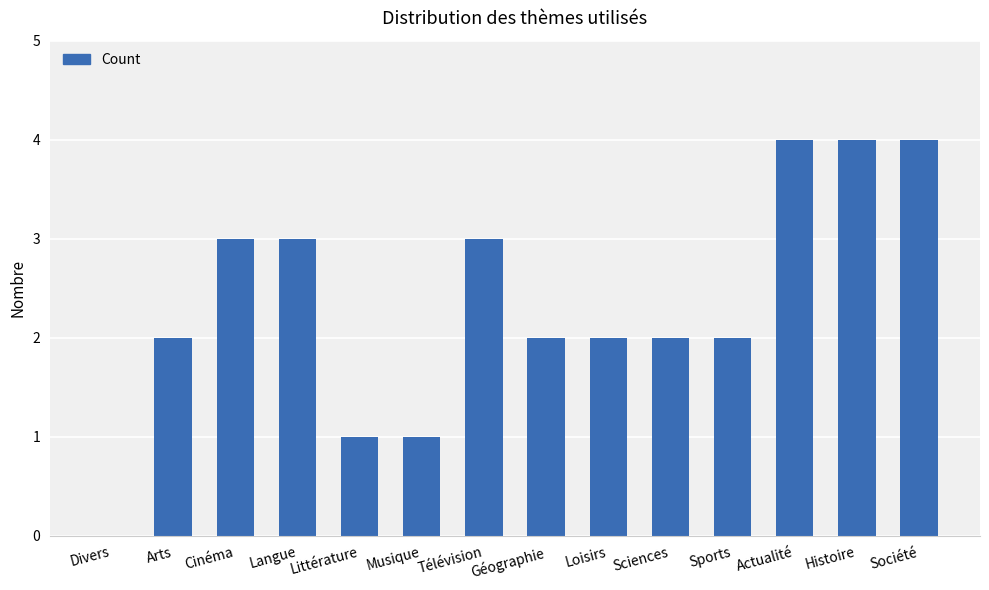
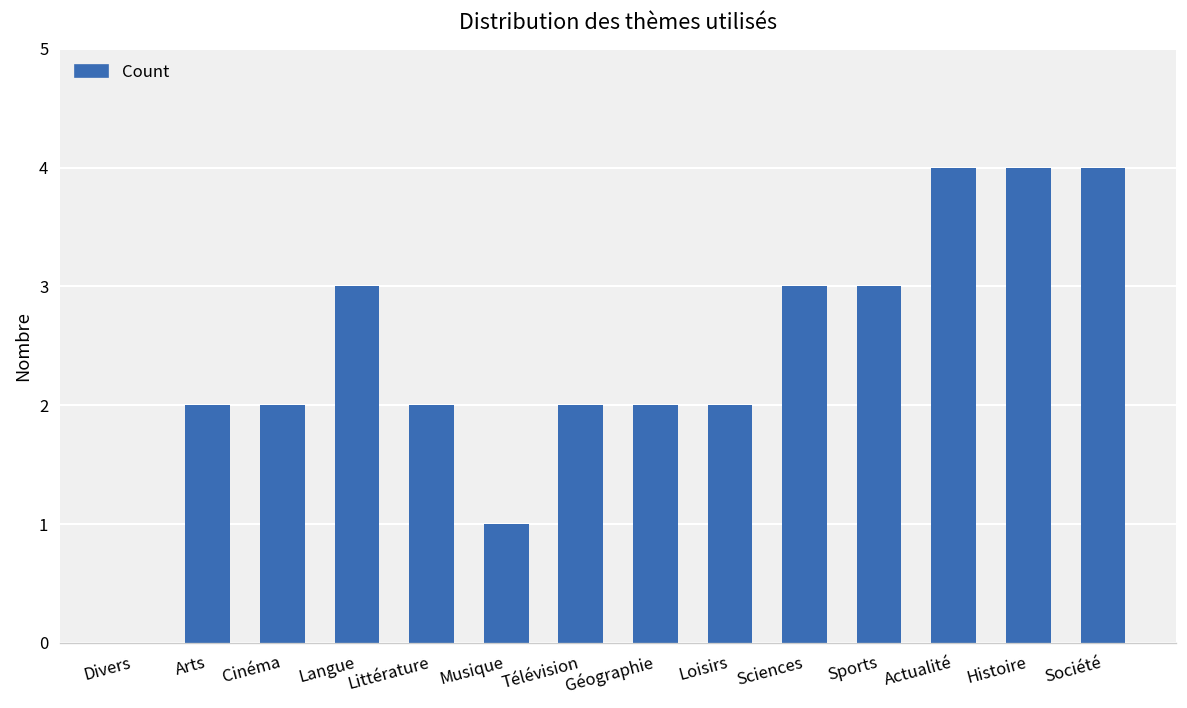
Cinéma: 3 -> 2
Littérature: 1 -> 2
Télévision: 3 -> 2
Sciences: 2 -> 3
Sports: 2 -> 3
